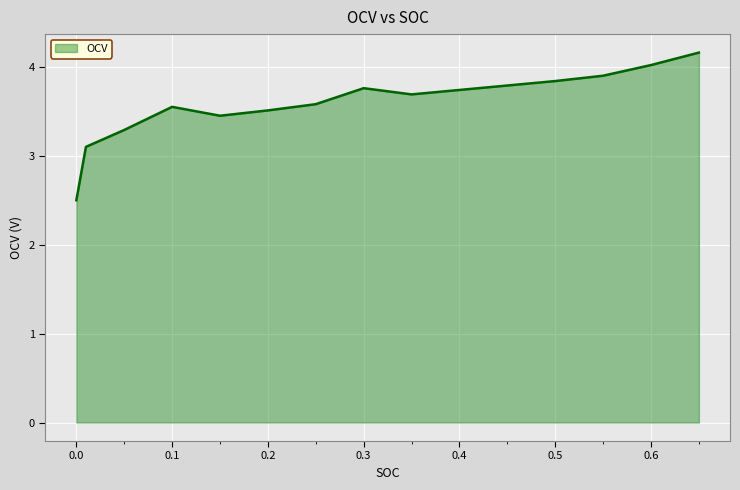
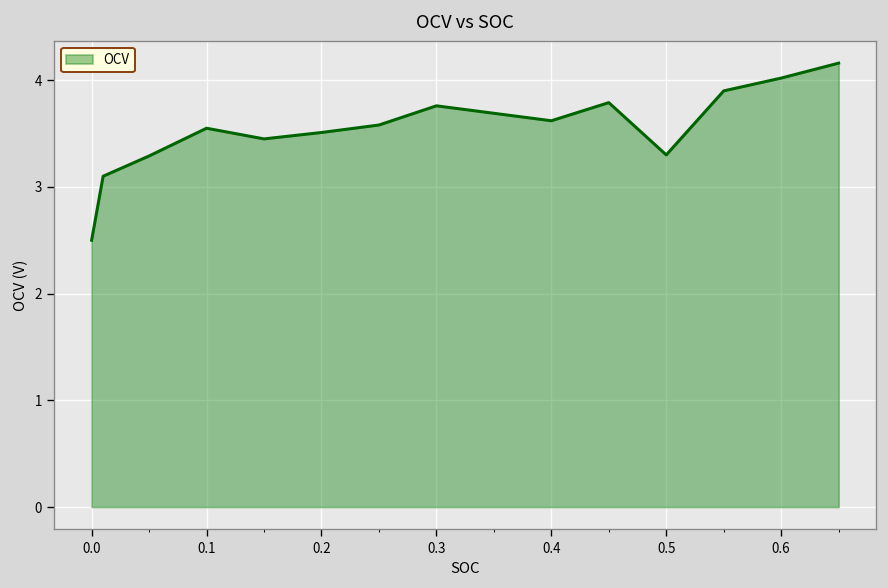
0.4: 3.7 -> 3.6
0.5: 3.8 -> 3.3
